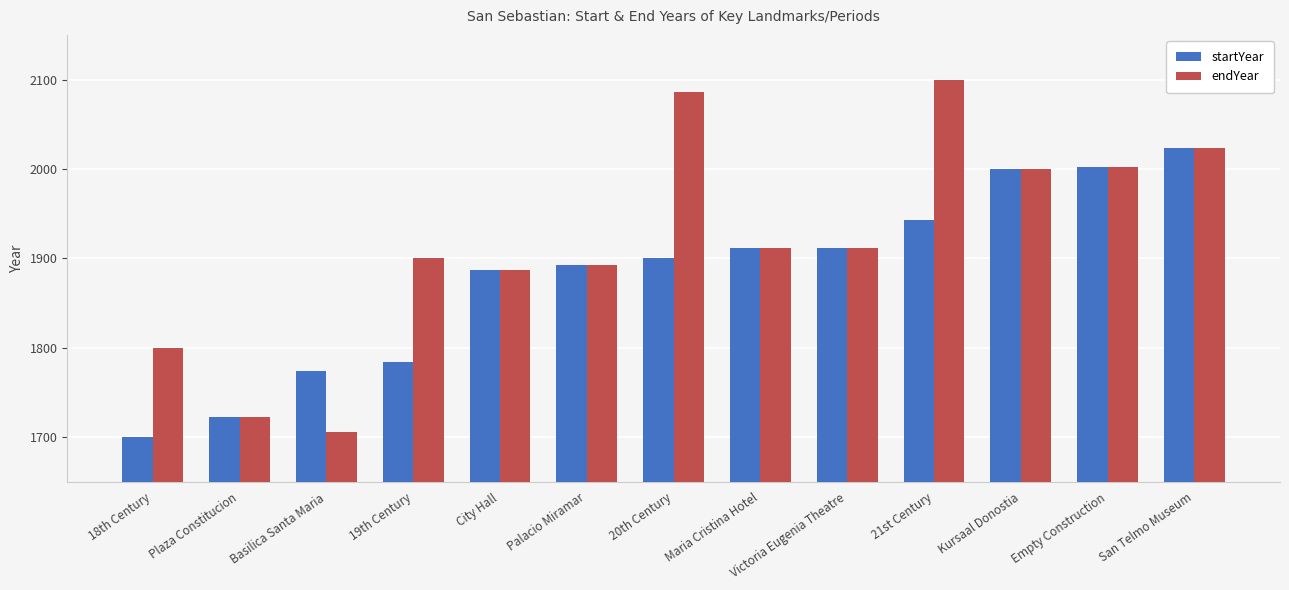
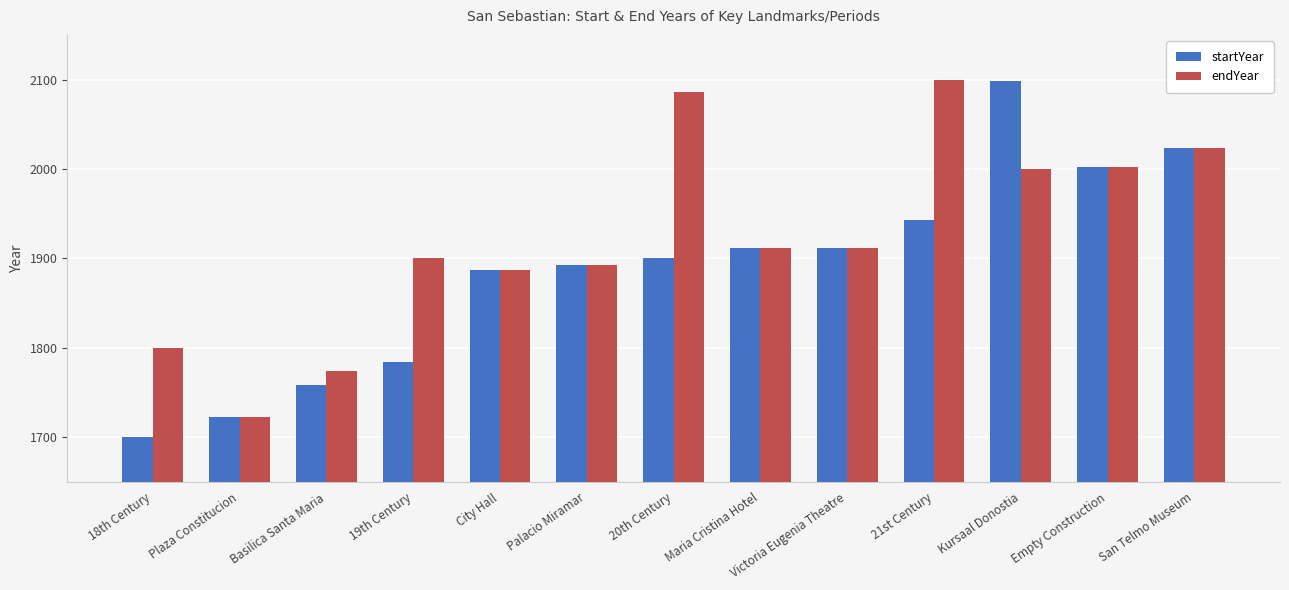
startYear, Basilica Santa Maria: 1770 -> 1760
endYear, Basilica Santa Maria: 1710 -> 1770
startYear, Kursaal Donostia: 2000 -> 2100
